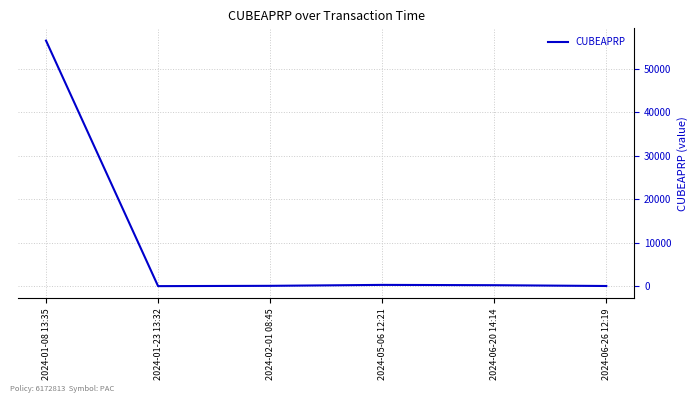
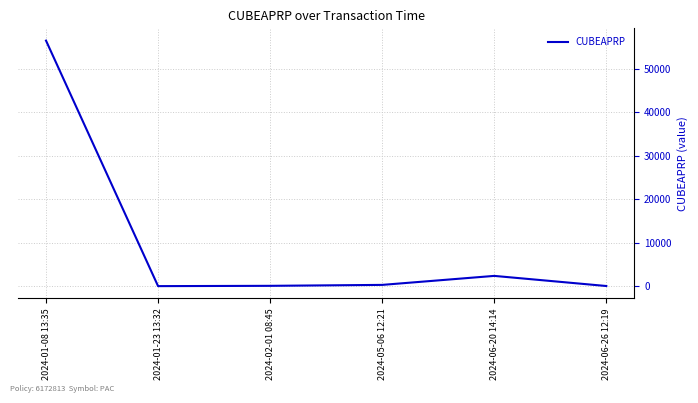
2024-06-20 14:14: 0 -> 2000
